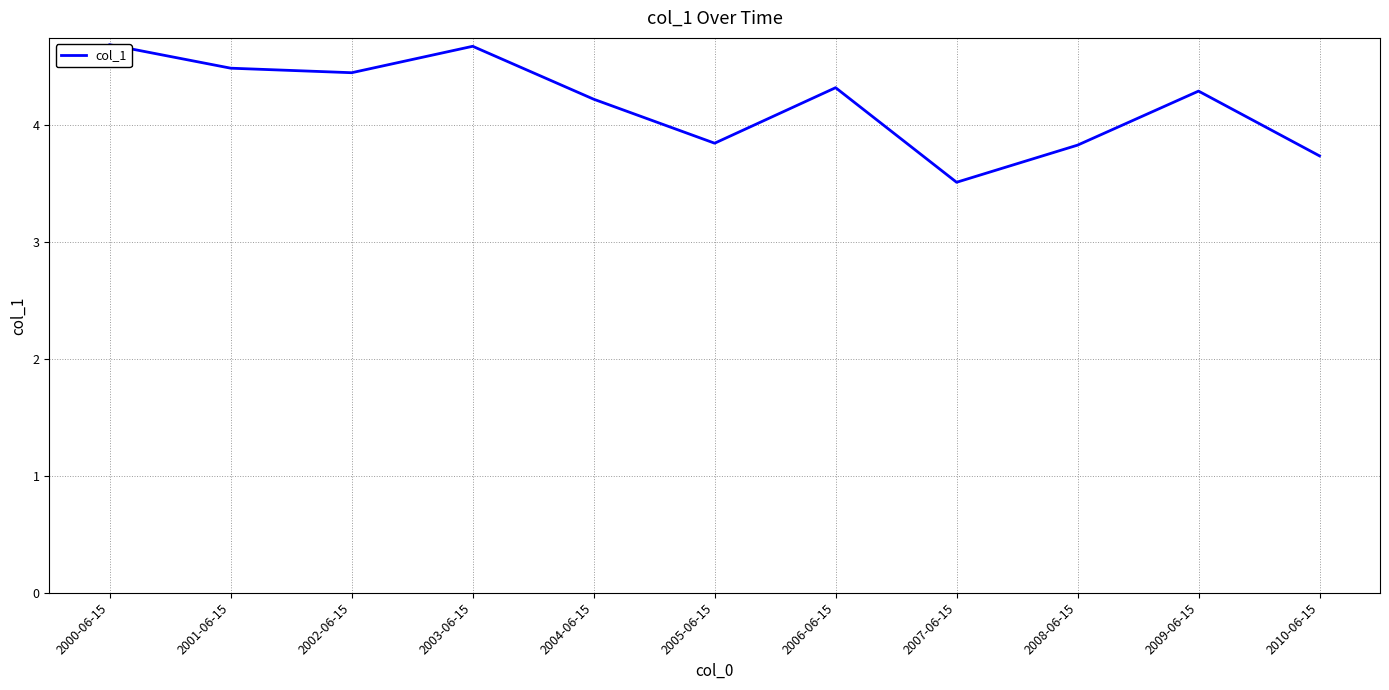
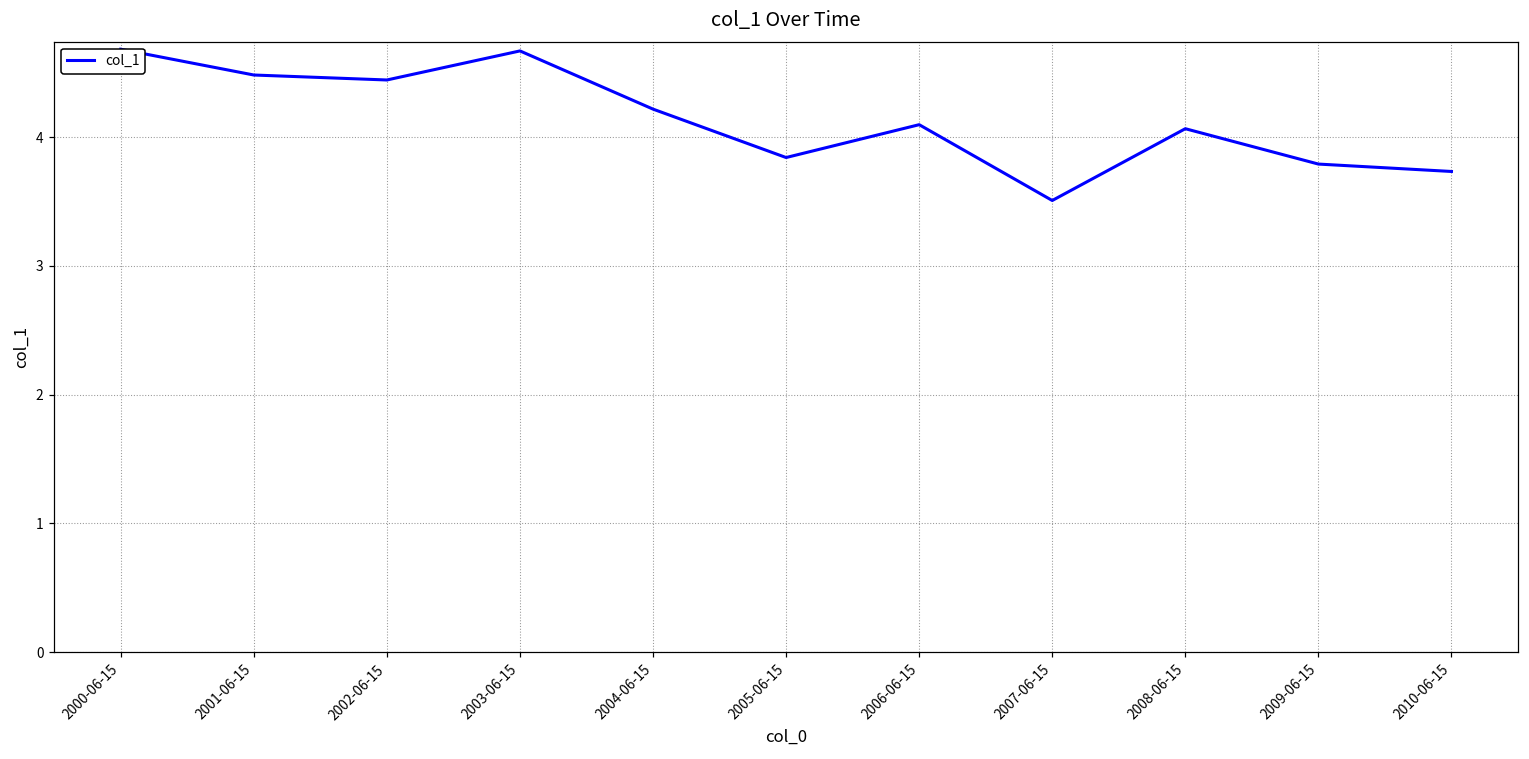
2006-06-15: 4.32 -> 4.10
2008-06-15: 3.83 -> 4.07
2009-06-15: 4.29 -> 3.79
